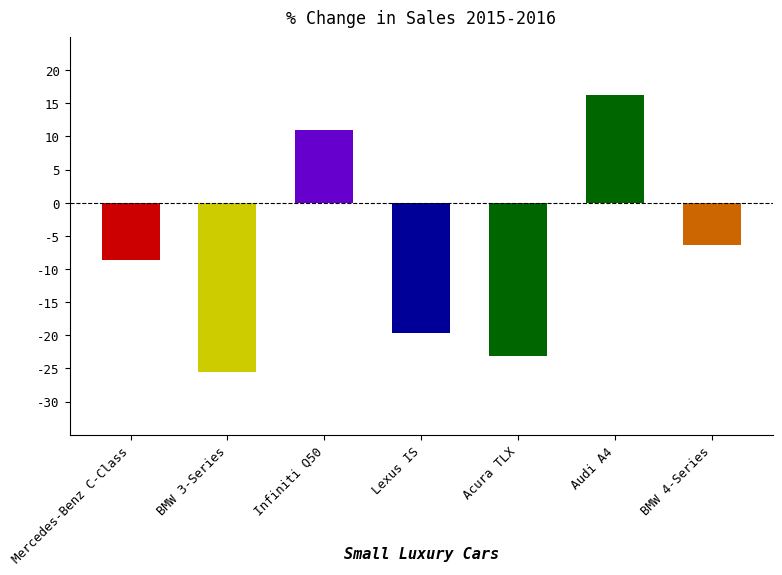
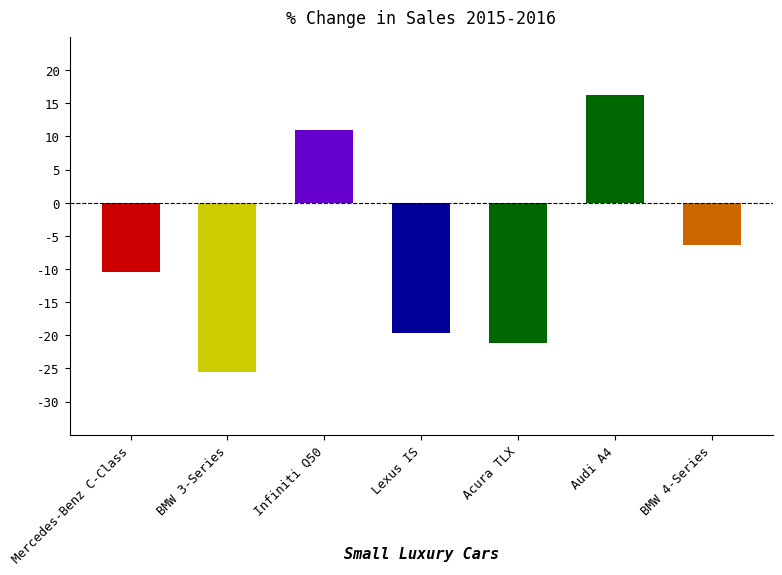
Mercedes-Benz C-Class: -9 -> -10
Acura TLX: -23 -> -21
